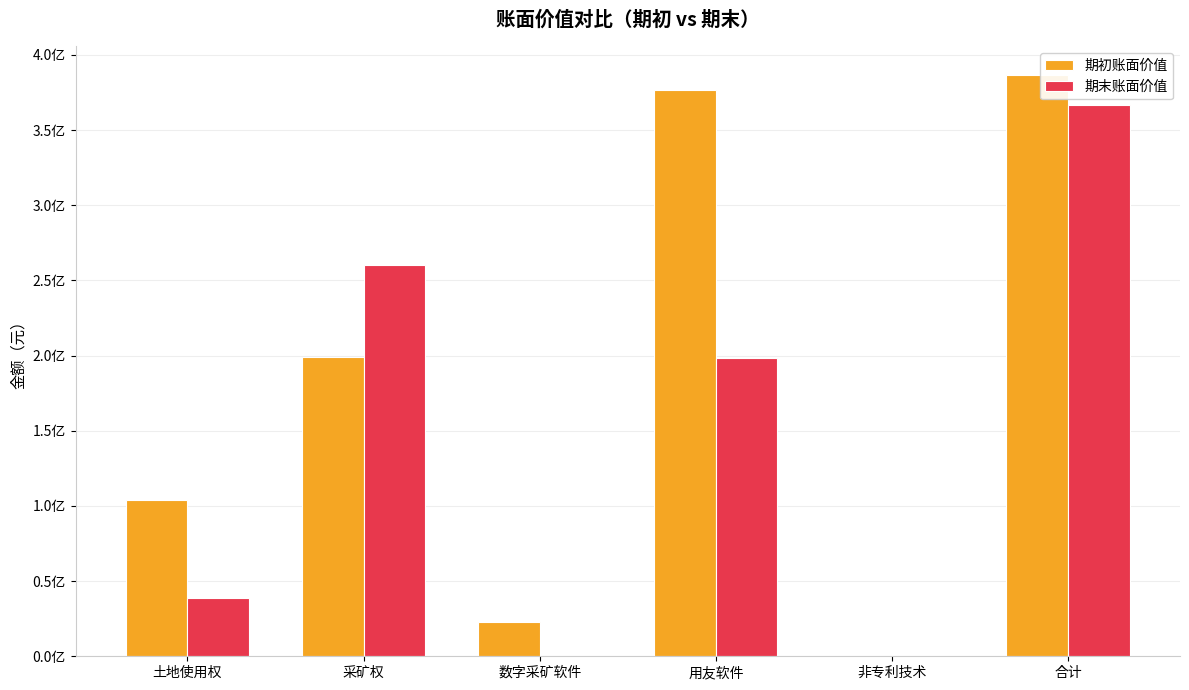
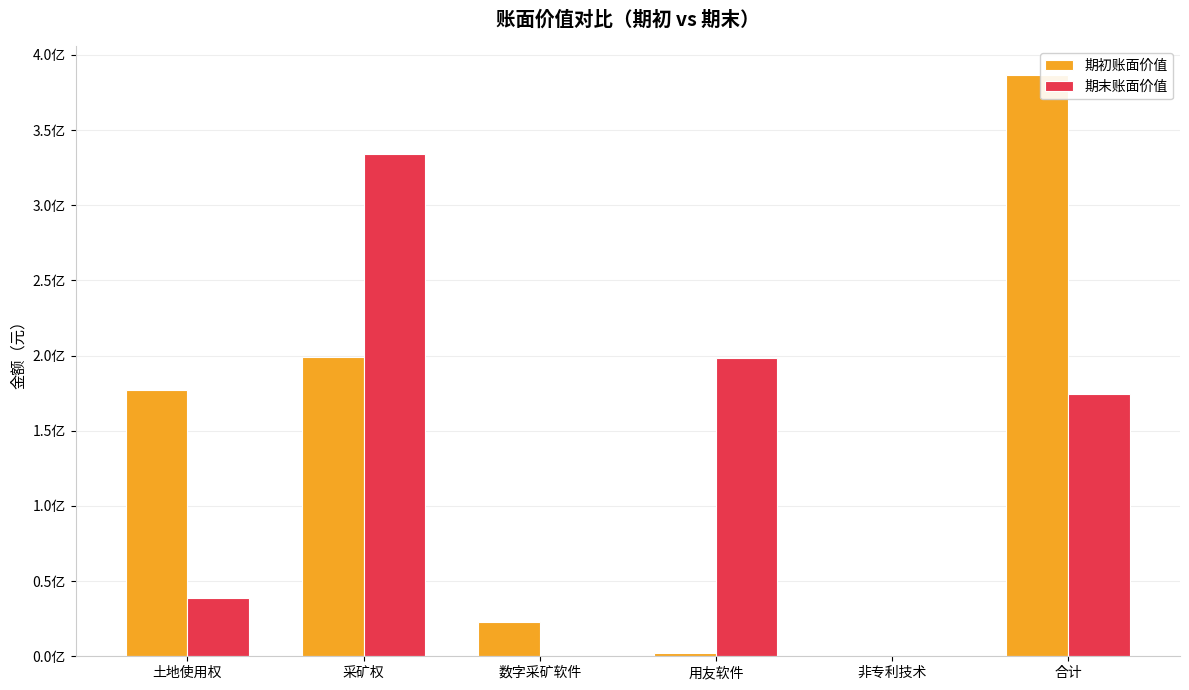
期初账面价值, 土地使用权: 1.04亿 -> 1.77亿
期末账面价值, 采矿权: 2.60亿 -> 3.34亿
期初账面价值, 用友软件: 3.76亿 -> 0.02亿
期末账面价值, 合计: 3.66亿 -> 1.75亿
